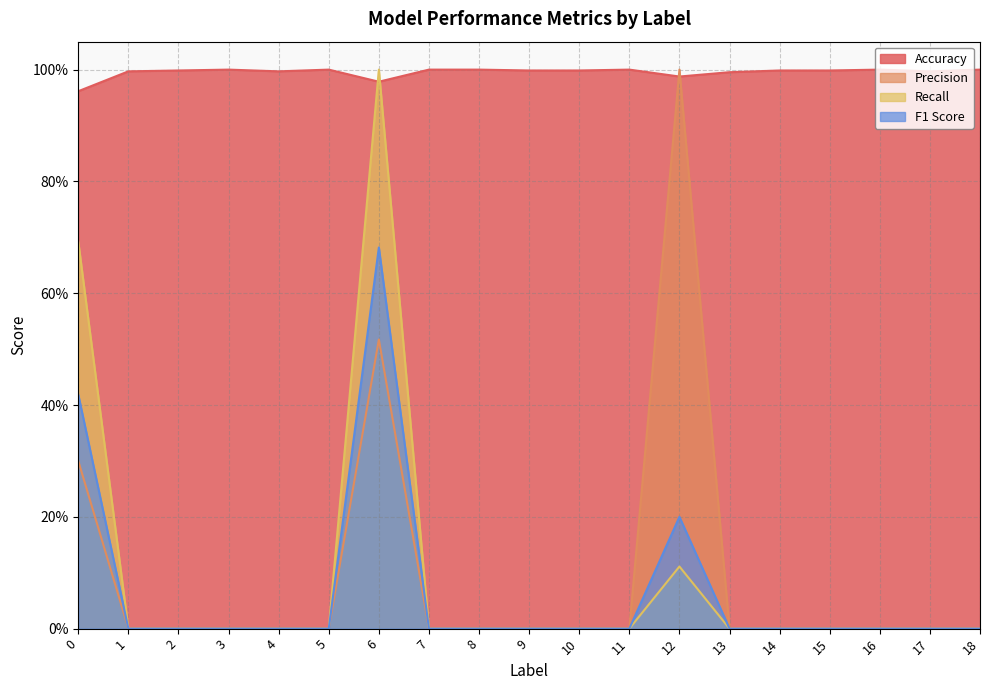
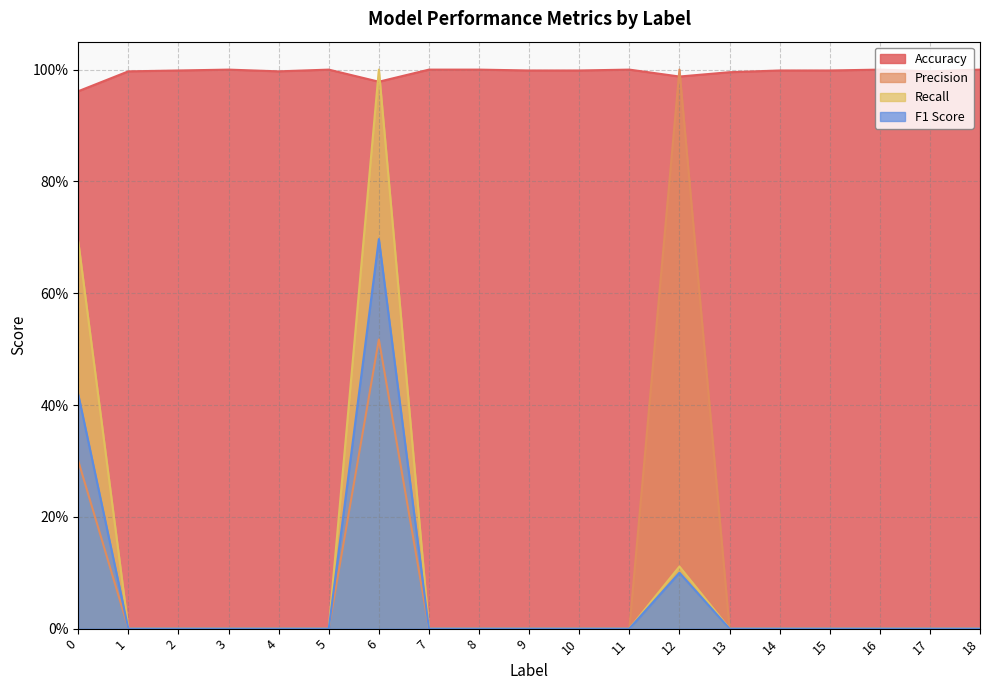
F1 Score, 6: 68% -> 70%
F1 Score, 12: 20% -> 10%
